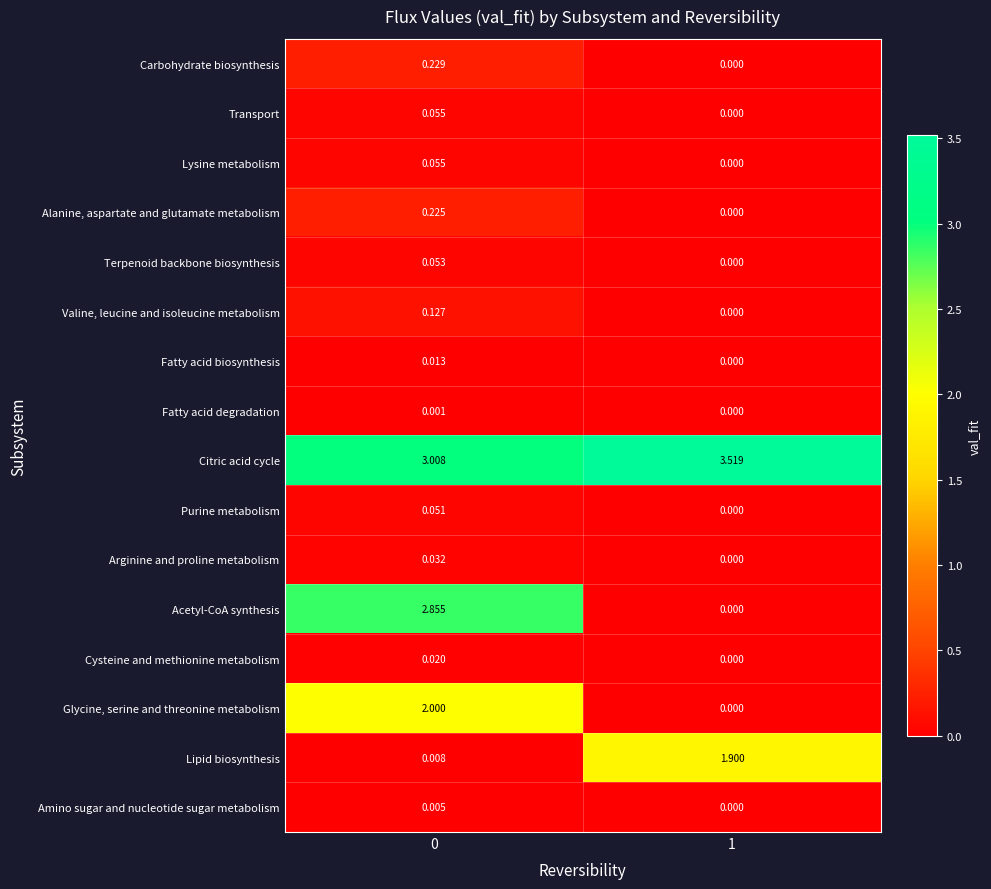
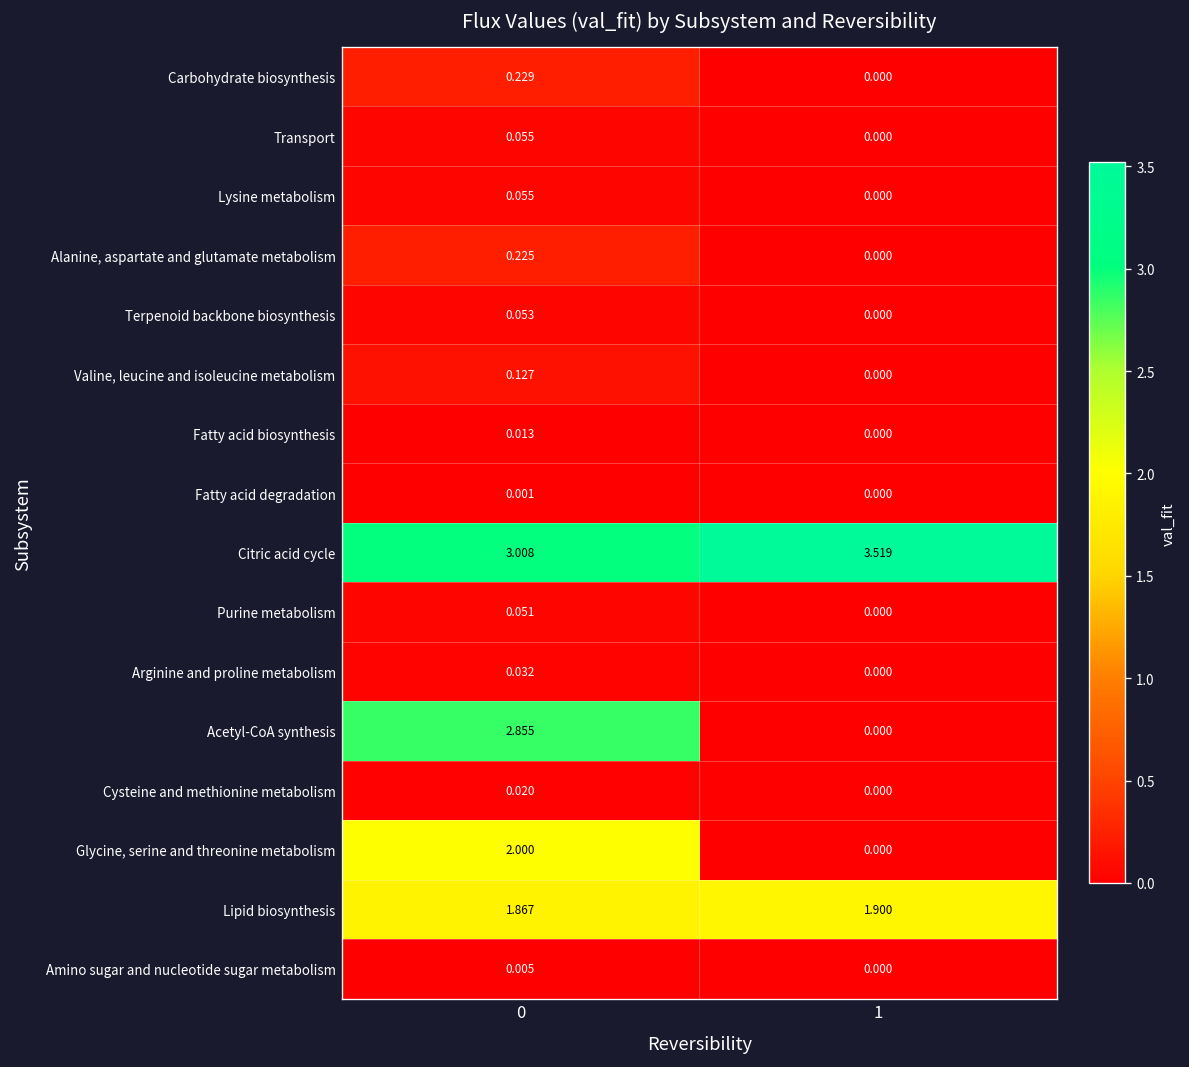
Lipid biosynthesis, 0: 0.008 -> 1.867
